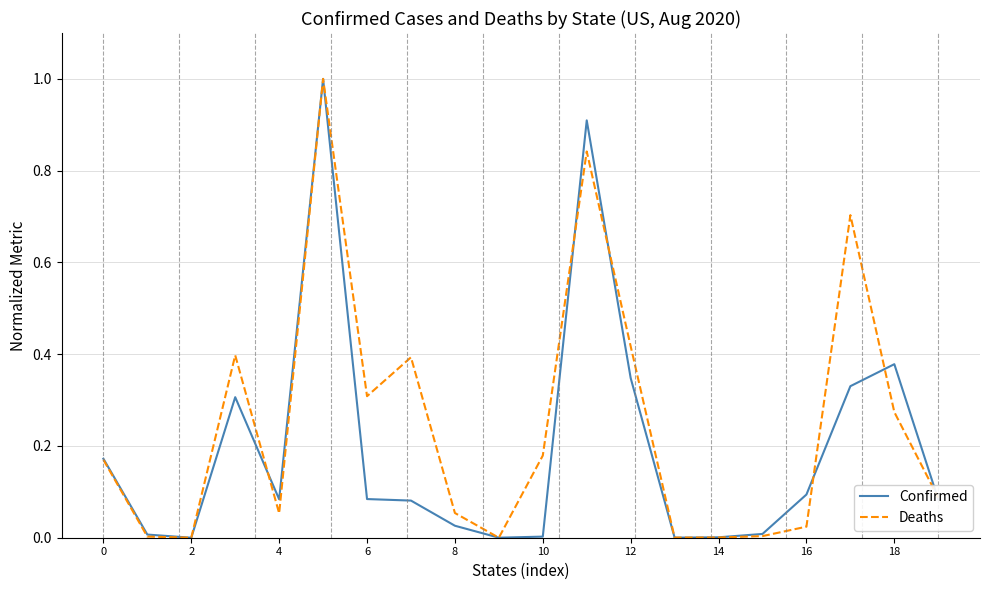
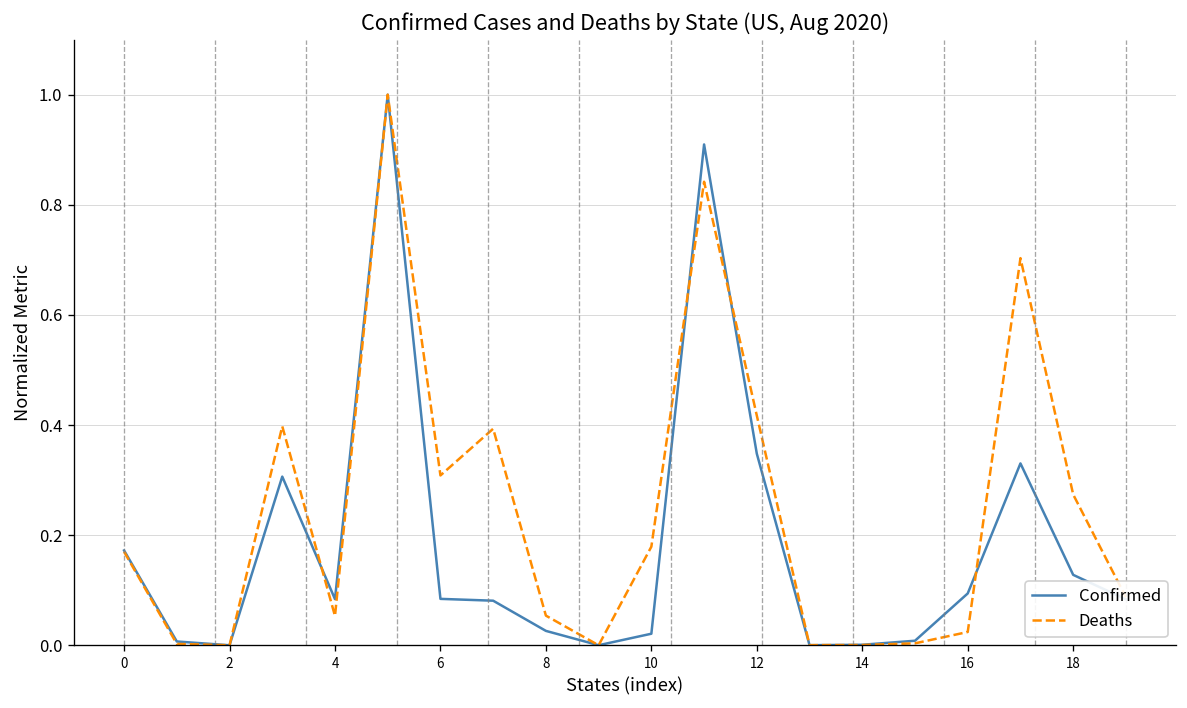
Confirmed, 10: 0.00 -> 0.02
Confirmed, 18: 0.38 -> 0.13
